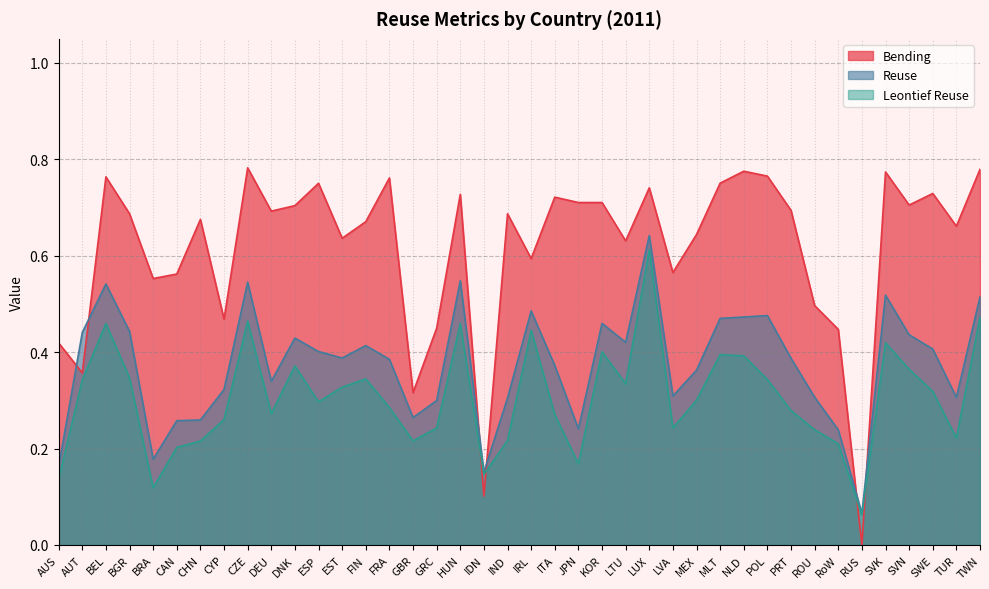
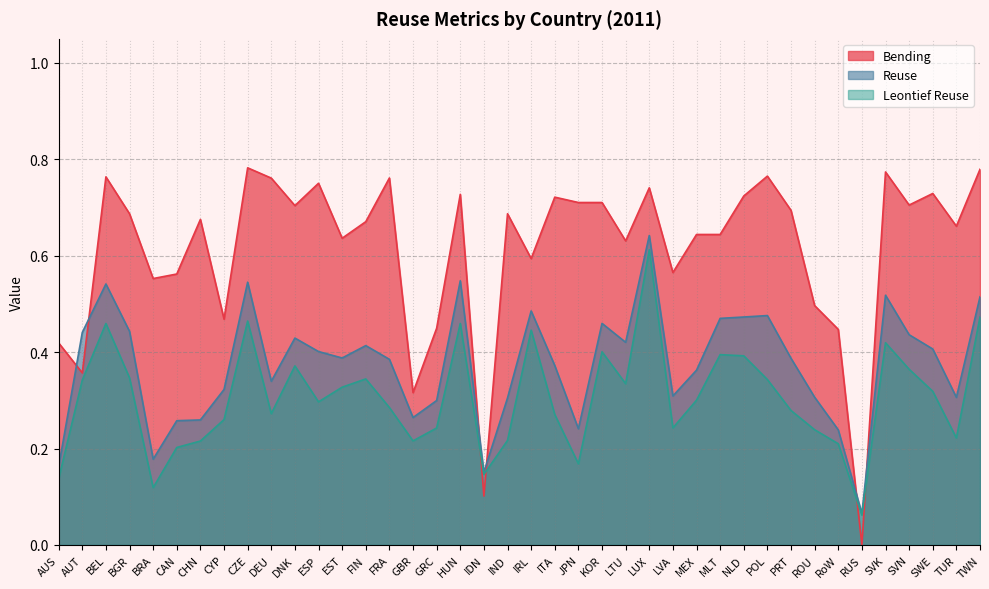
Bending, DEU: 0.69 -> 0.76
Bending, MLT: 0.75 -> 0.64
Bending, NLD: 0.78 -> 0.72
